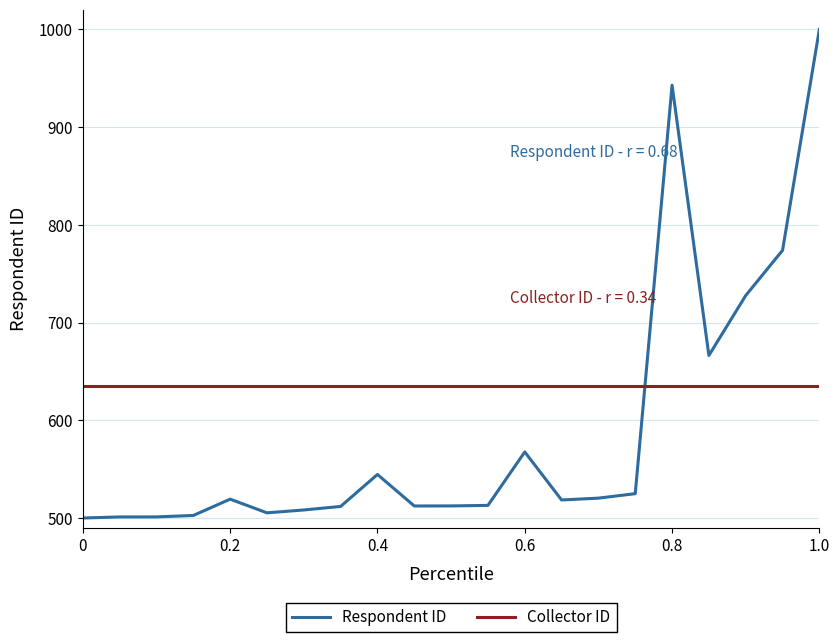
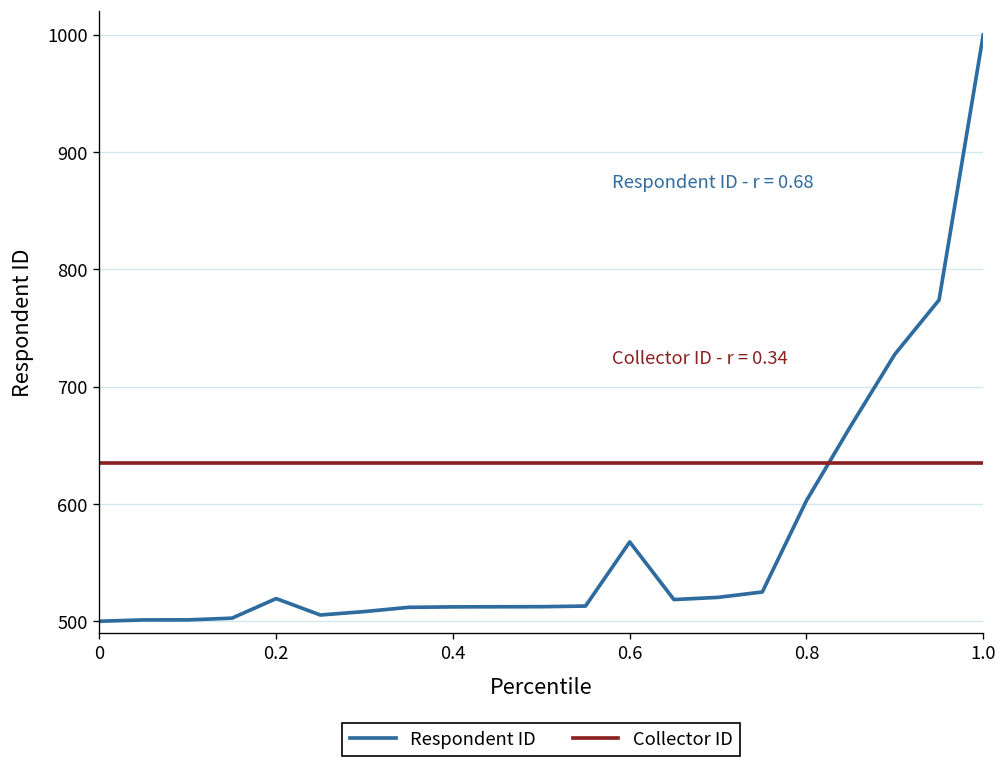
Respondent ID, 0.4: 540 -> 510
Respondent ID, 0.8: 940 -> 600
